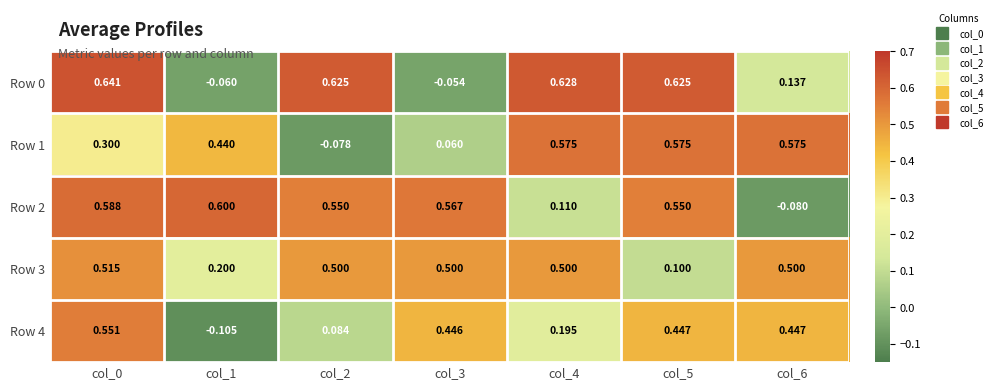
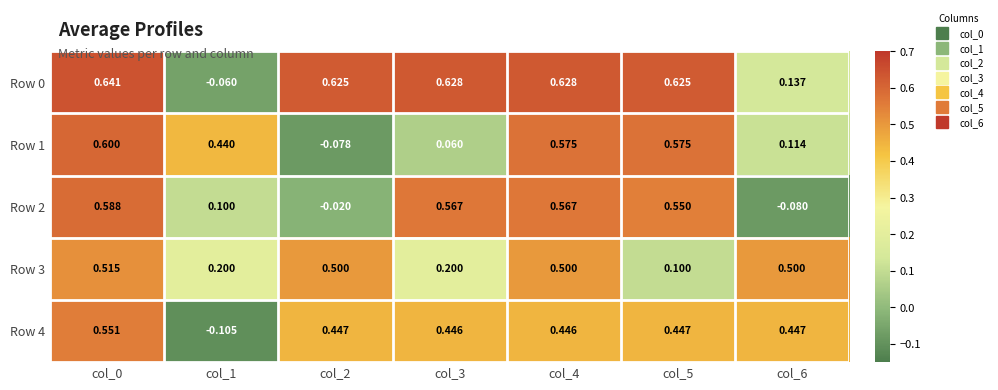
Row 0, col_3: -0.054 -> 0.628
Row 1, col_0: 0.300 -> 0.600
Row 1, col_6: 0.575 -> 0.114
Row 2, col_1: 0.600 -> 0.100
Row 2, col_2: 0.550 -> -0.020
Row 2, col_4: 0.110 -> 0.567
Row 3, col_3: 0.500 -> 0.200
Row 4, col_2: 0.084 -> 0.447
Row 4, col_4: 0.195 -> 0.446
